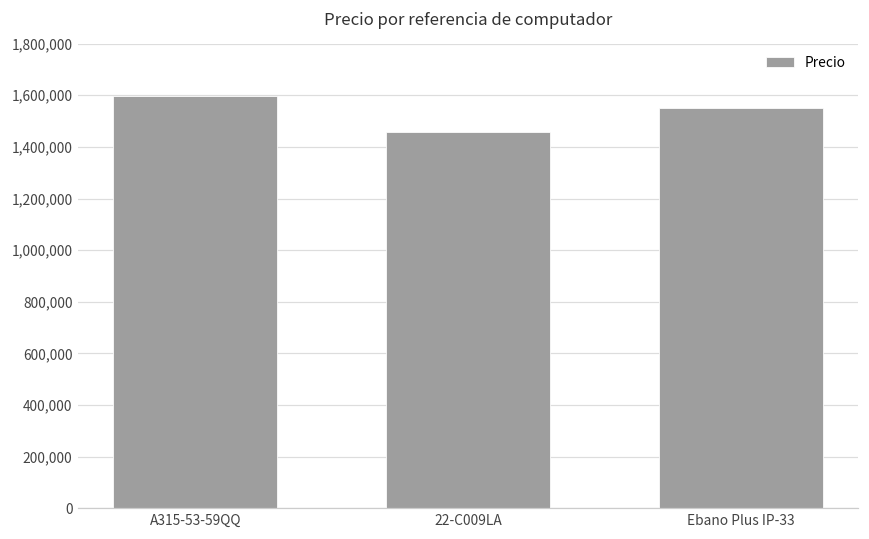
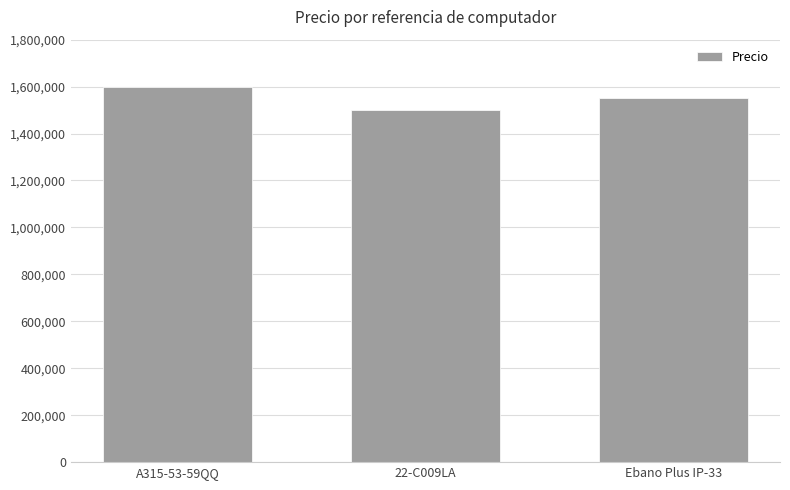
22-C009LA: 1,460,000 -> 1,500,000
